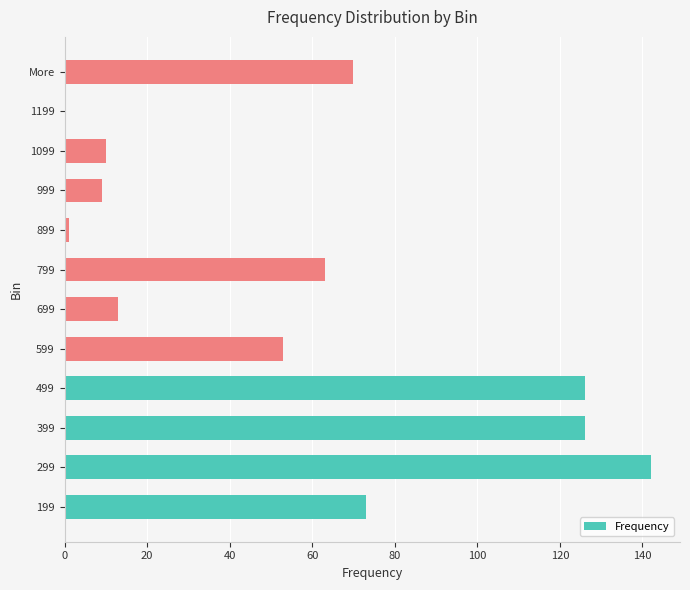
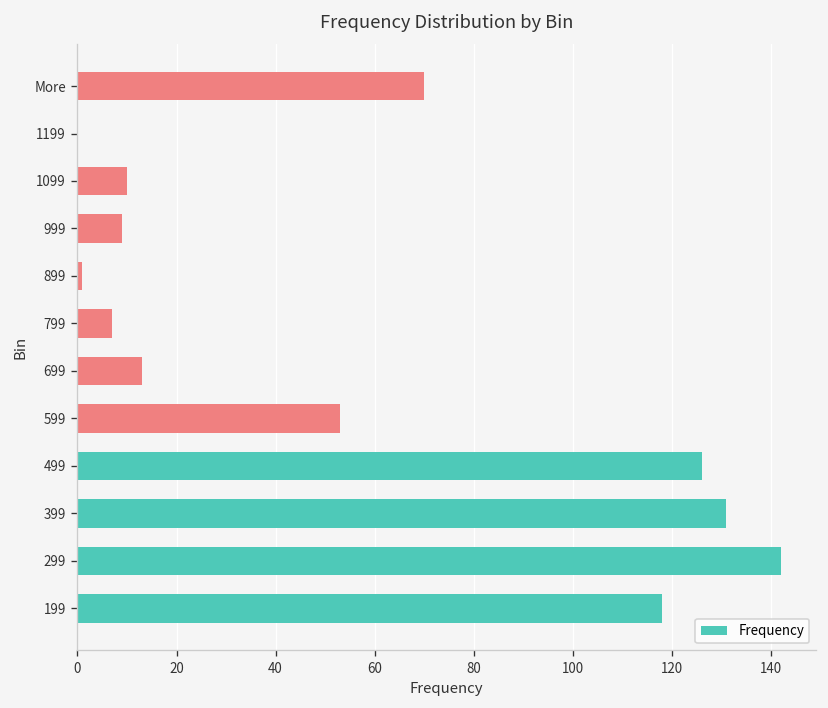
799: 63 -> 7
399: 126 -> 131
199: 73 -> 118
